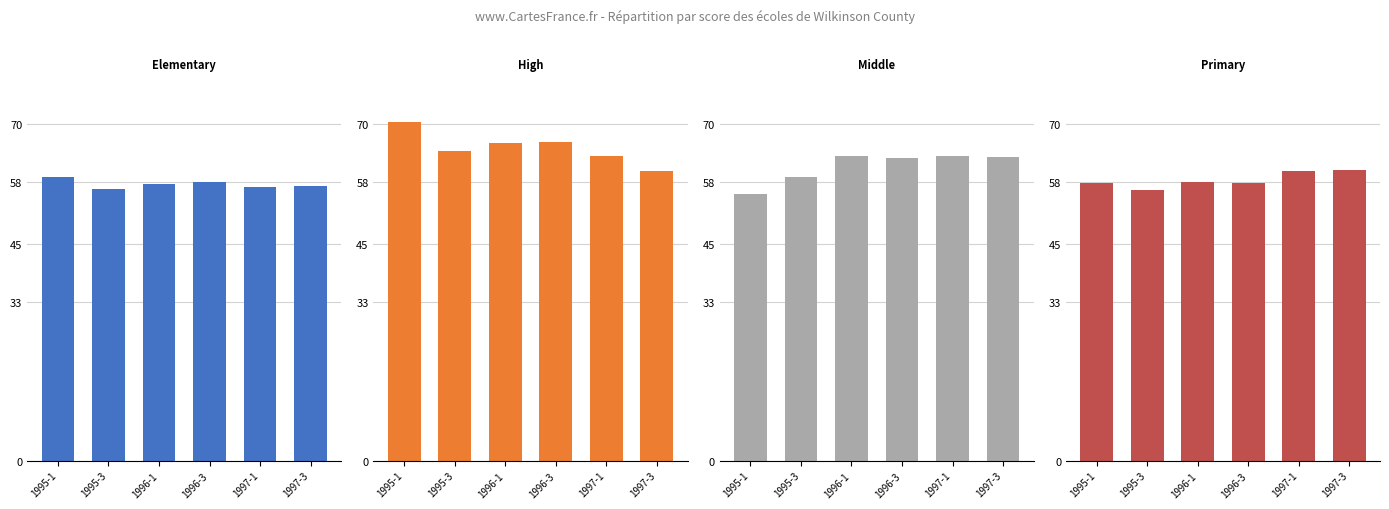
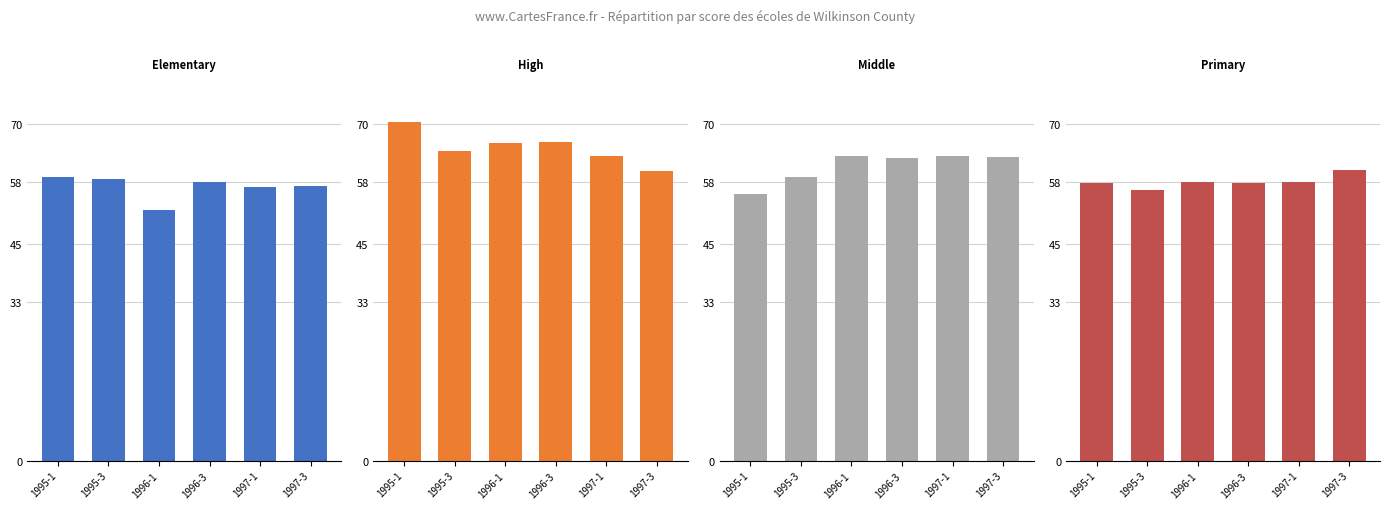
Elementary, 1995-3: 57 -> 59
Elementary, 1996-1: 58 -> 52
Primary, 1997-1: 60 -> 58
